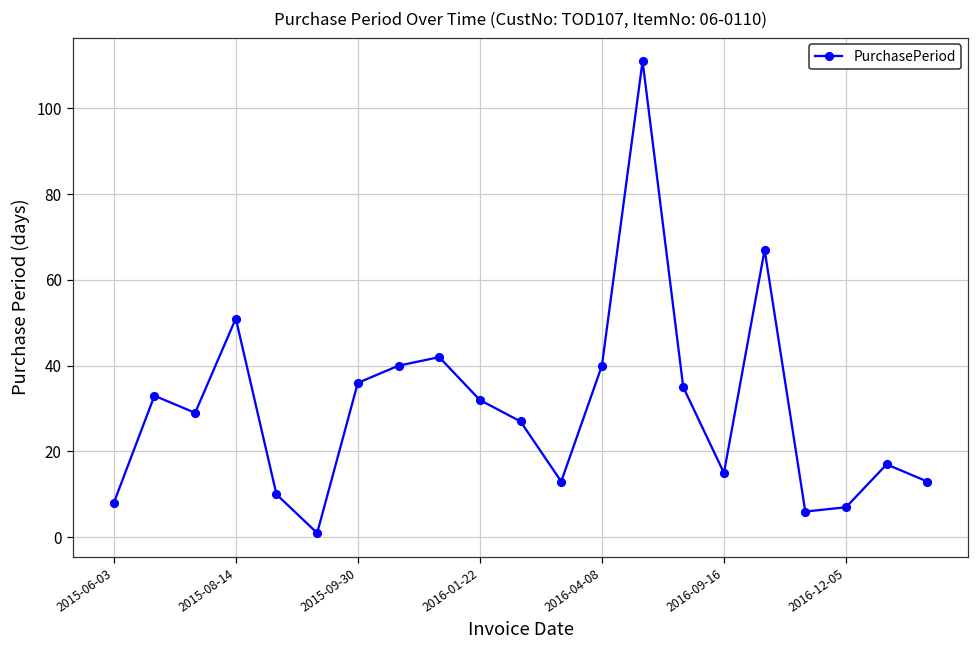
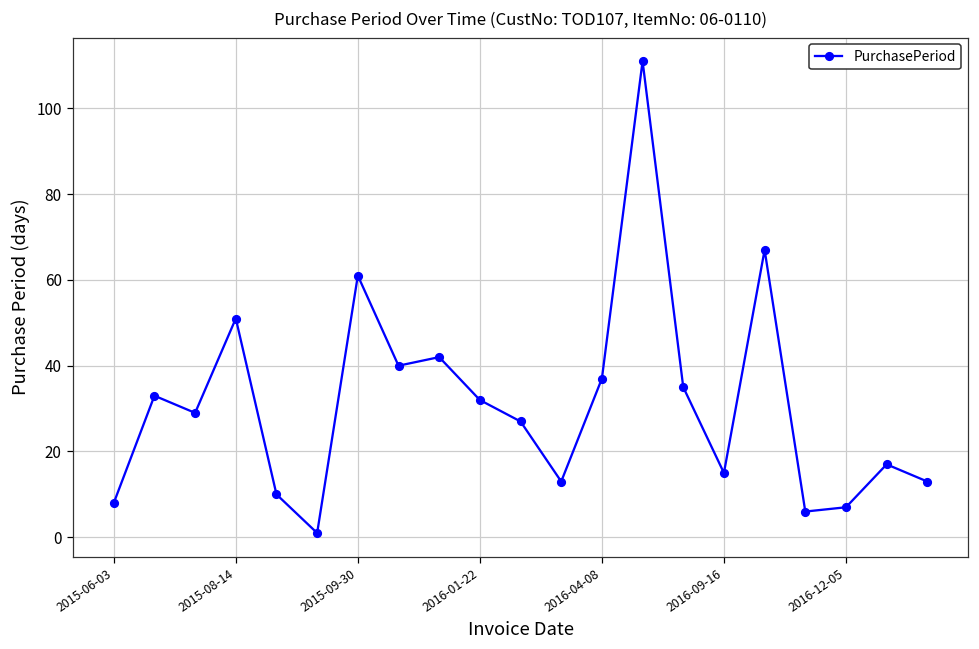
2015-09-30: 36 -> 61
2016-04-08: 40 -> 37
